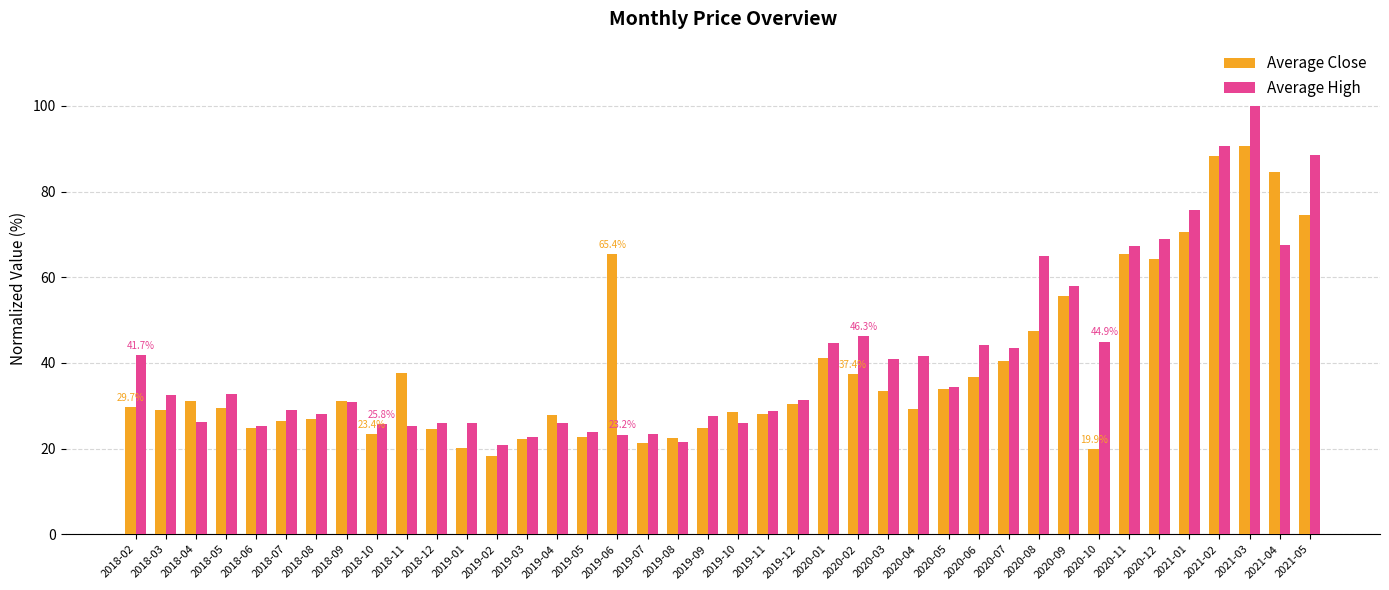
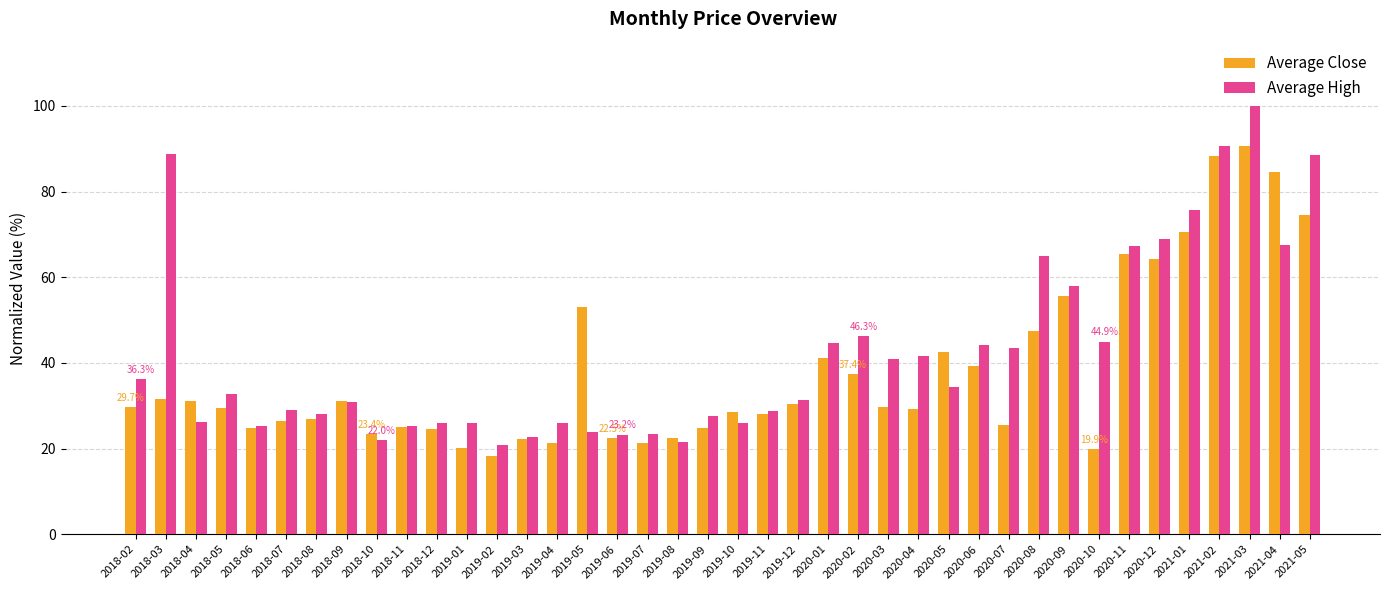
Average High, 2018-02: 41.7% -> 36.3%
Average Close, 2018-03: 29 -> 32
Average High, 2018-03: 33 -> 89
Average High, 2018-10: 25.8% -> 22.0%
Average Close, 2018-11: 38 -> 25
Average Close, 2019-04: 28 -> 21
Average Close, 2019-05: 23 -> 53
Average Close, 2019-06: 65.4% -> 22.5%
Average Close, 2020-03: 34 -> 30
Average Close, 2020-05: 34 -> 43
Average Close, 2020-06: 37 -> 39
Average Close, 2020-07: 40 -> 25
